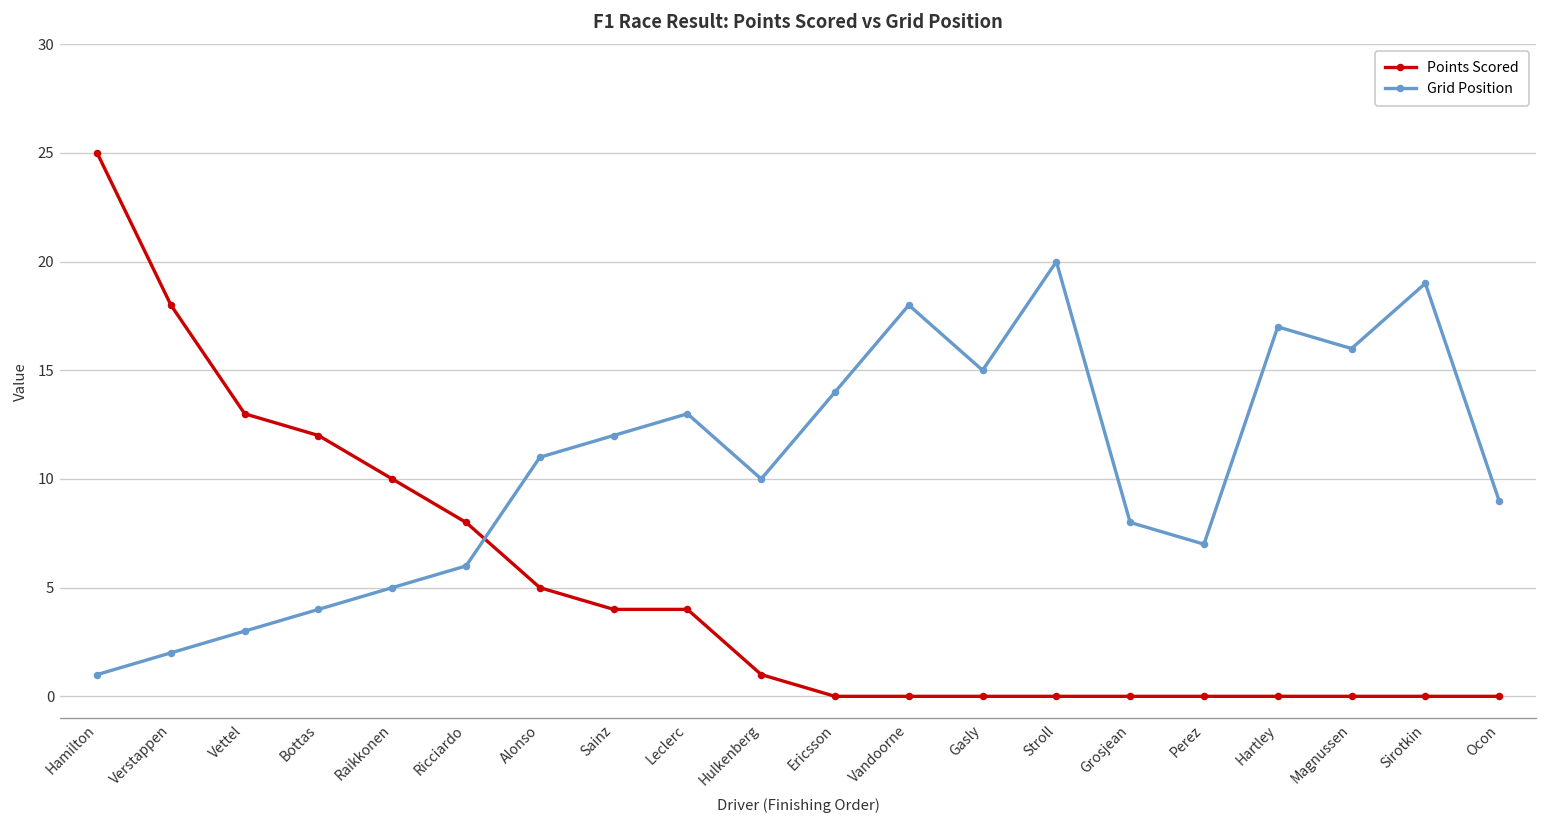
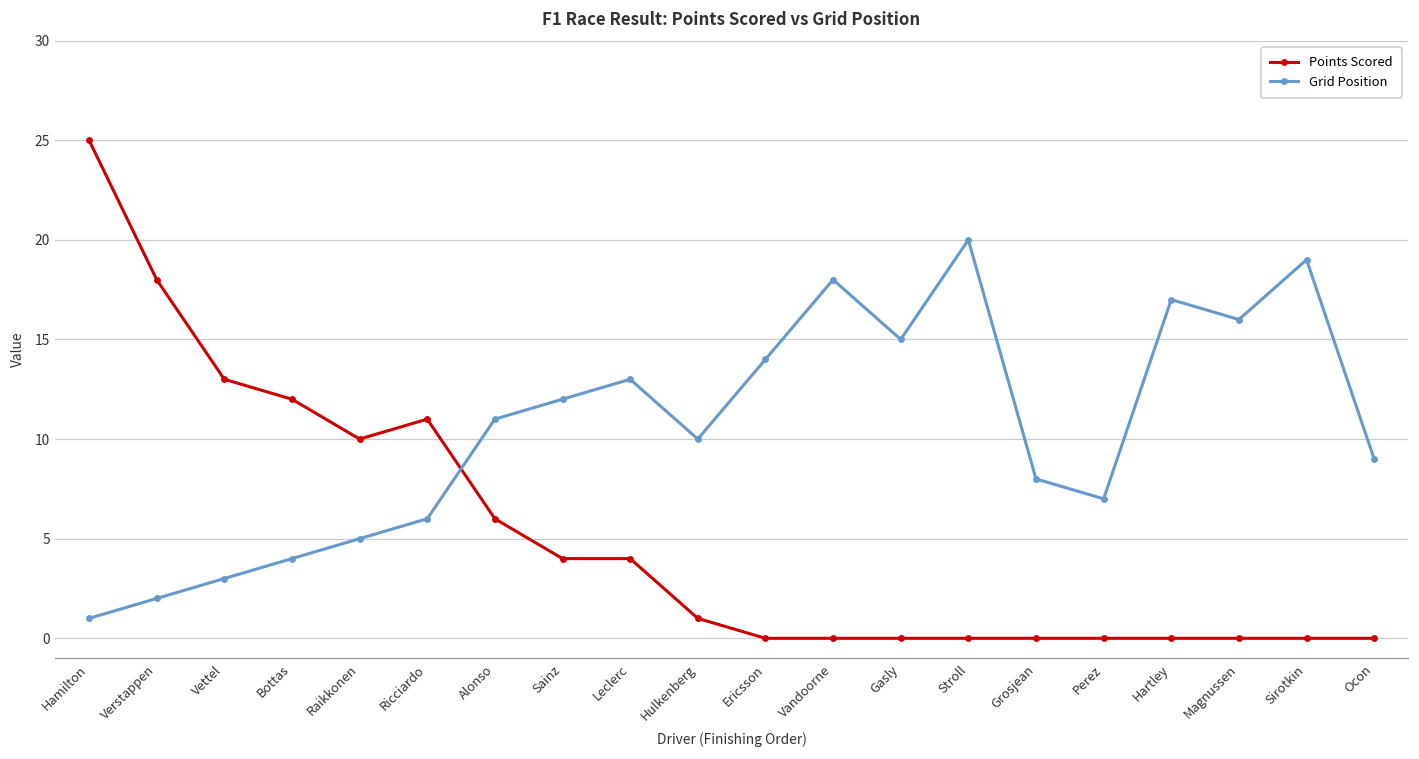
Points Scored, Ricciardo: 8 -> 11
Points Scored, Alonso: 5 -> 6
